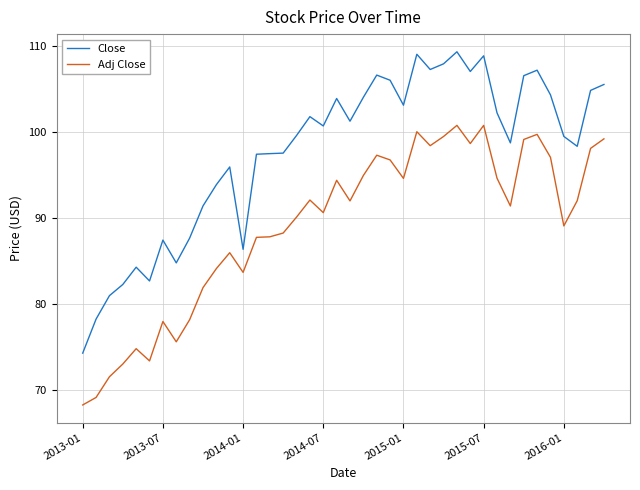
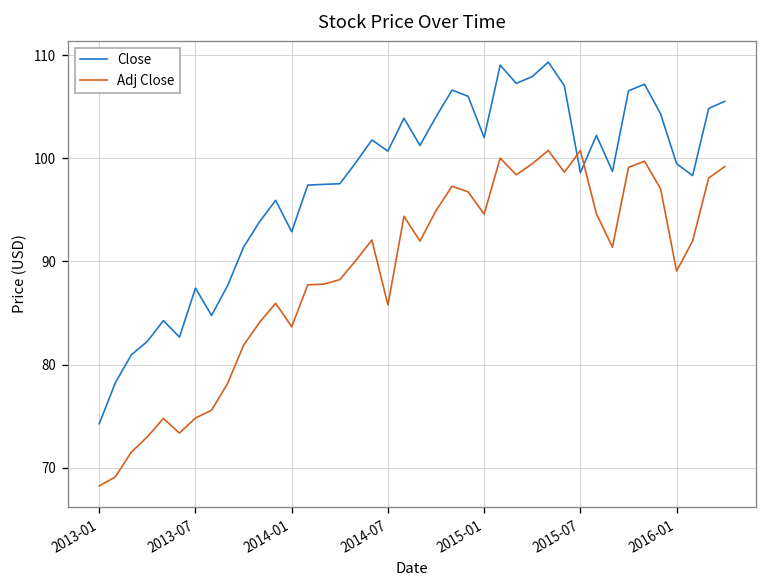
Adj Close, 2013-07: 78 -> 75
Close, 2014-01: 86 -> 93
Adj Close, 2014-07: 91 -> 86
Close, 2015-01: 103 -> 102
Close, 2015-07: 109 -> 99
